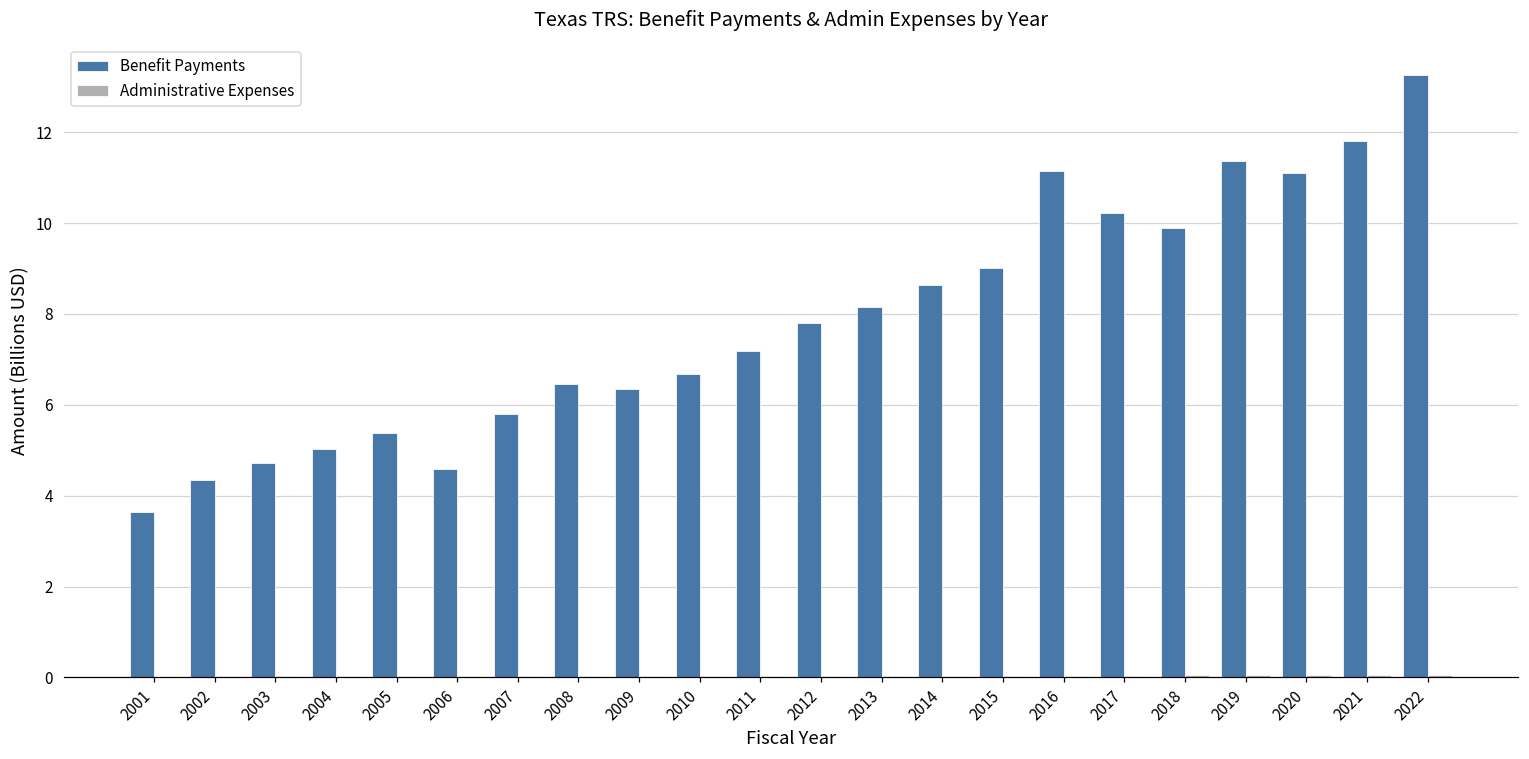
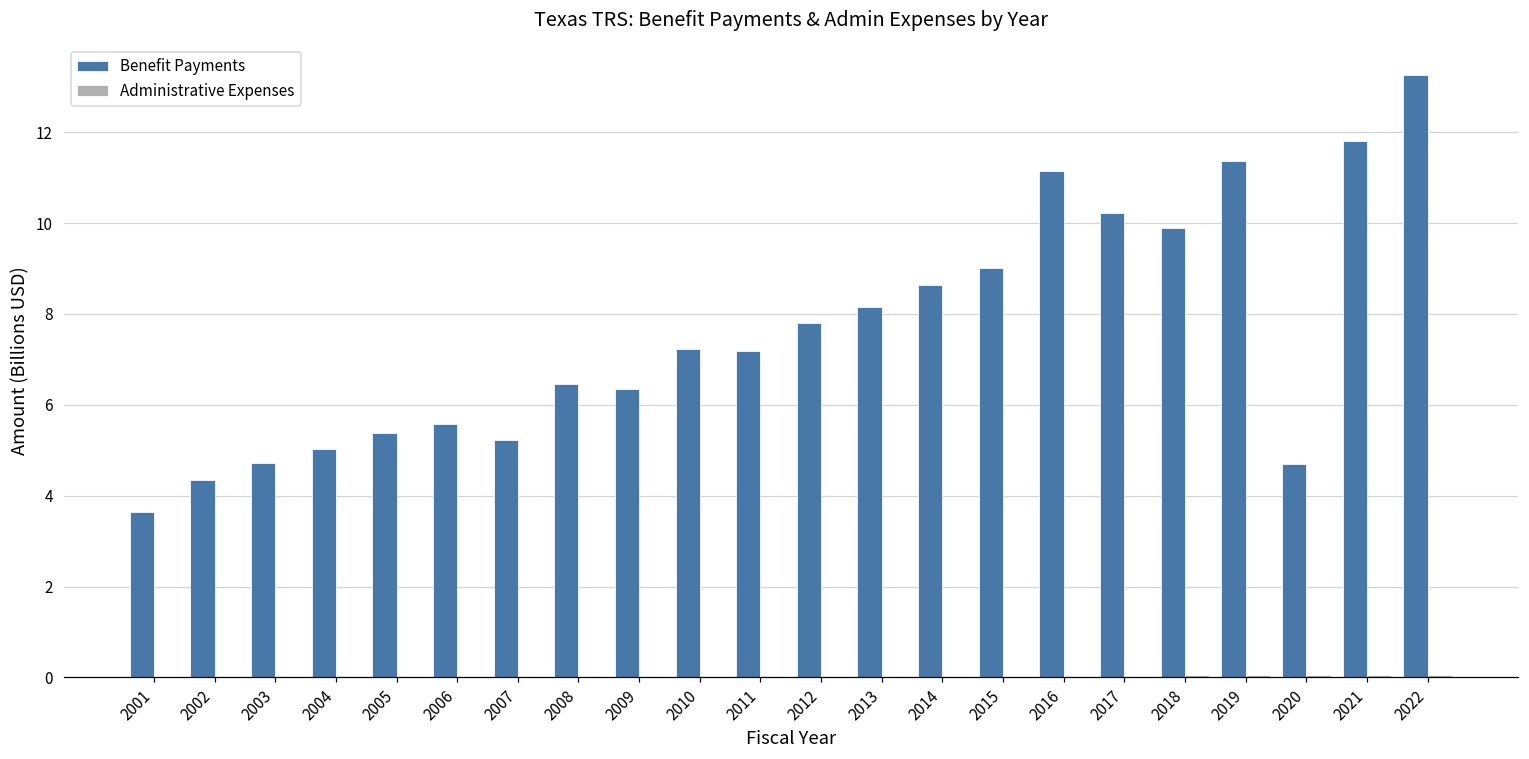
Benefit Payments, 2006: 4.6 -> 5.6
Benefit Payments, 2007: 5.8 -> 5.2
Benefit Payments, 2010: 6.7 -> 7.2
Benefit Payments, 2020: 11.1 -> 4.7
